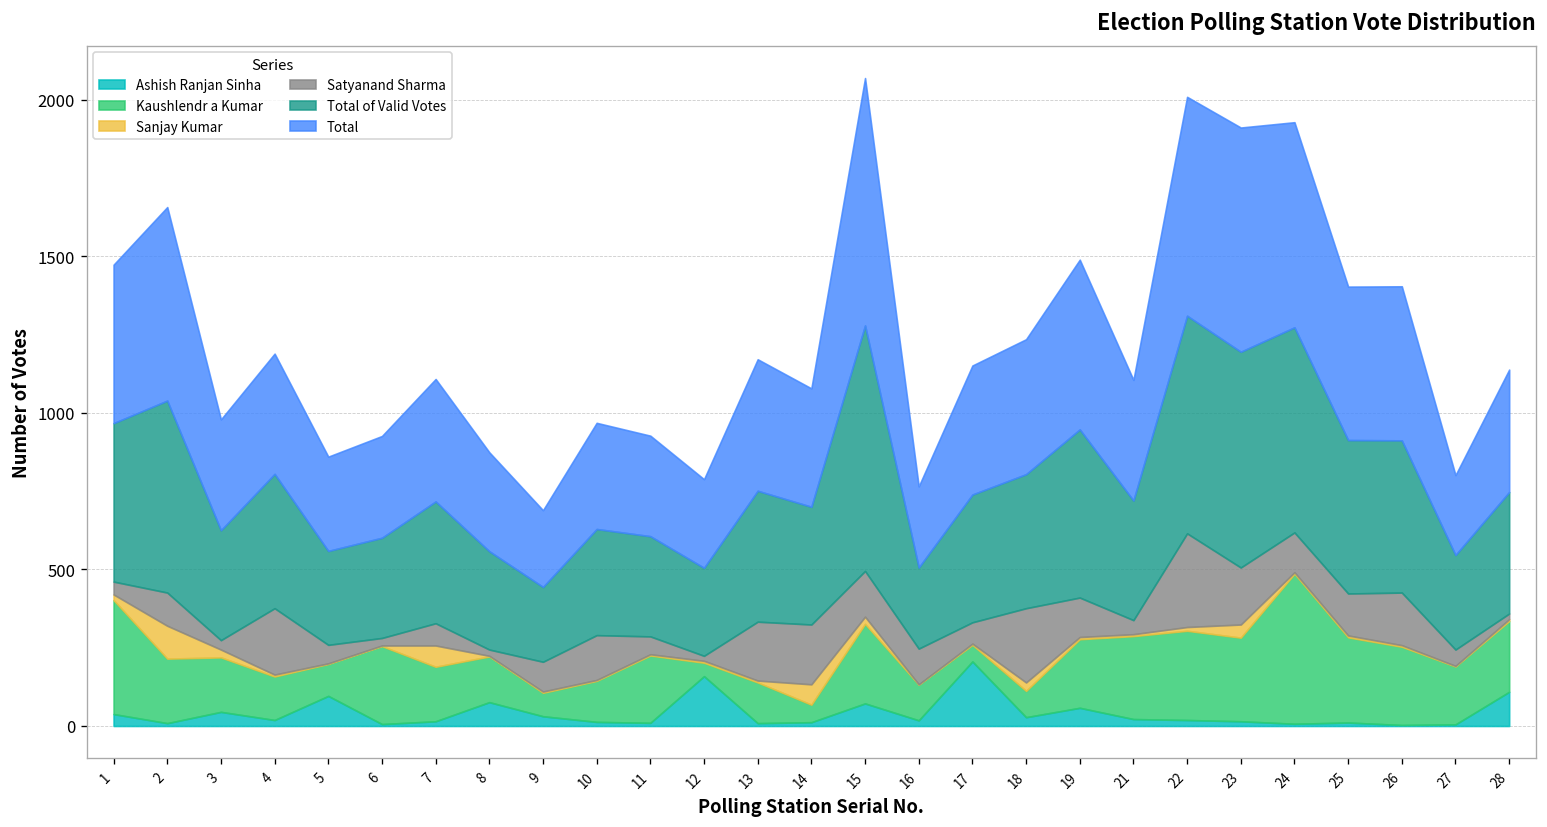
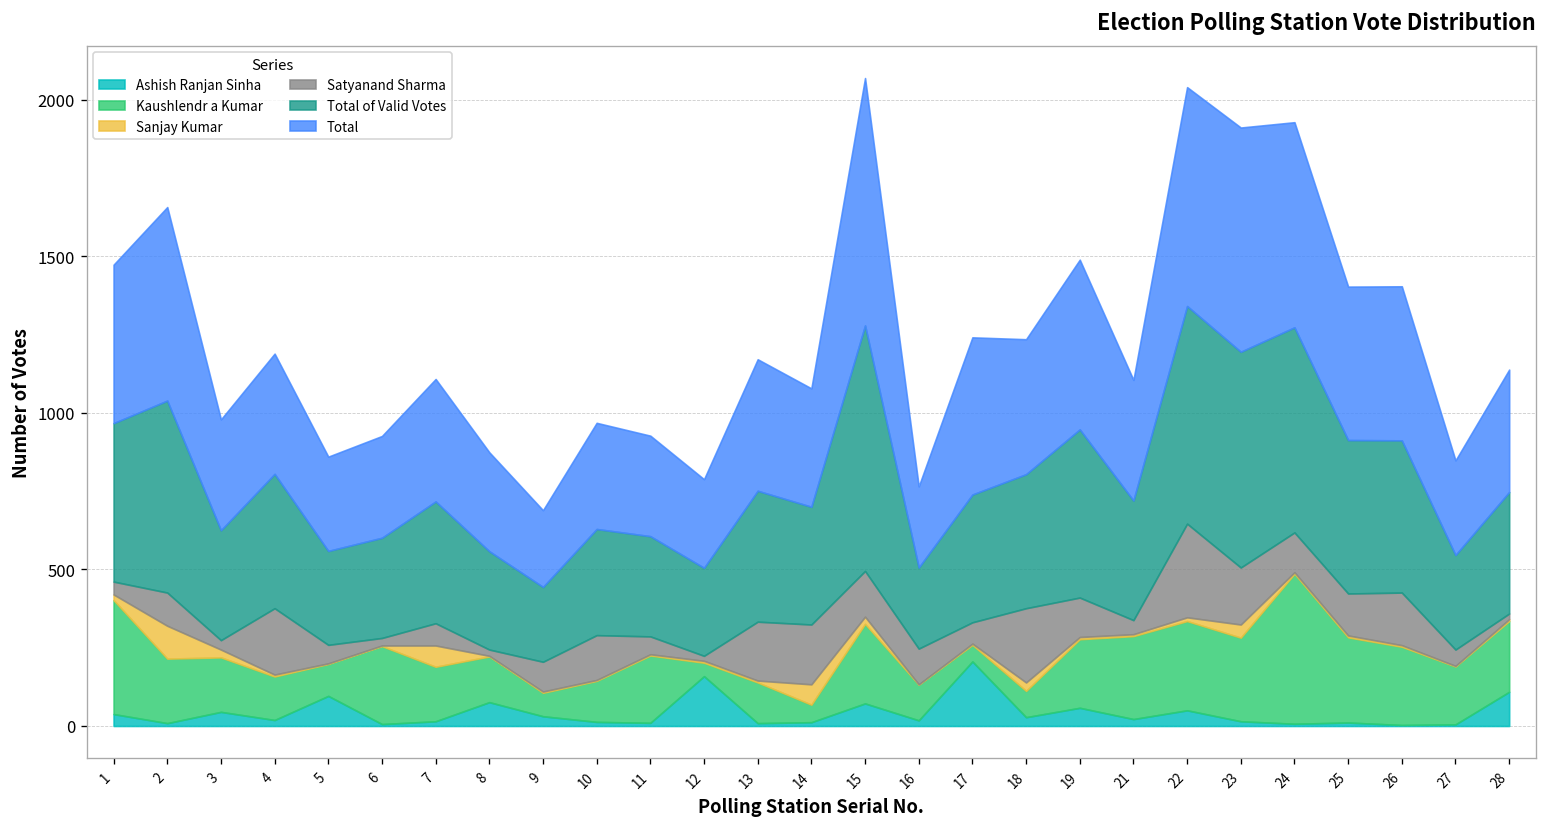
Total, 17: 410 -> 500
Ashish Ranjan Sinha, 22: 20 -> 50
Total, 27: 260 -> 300
